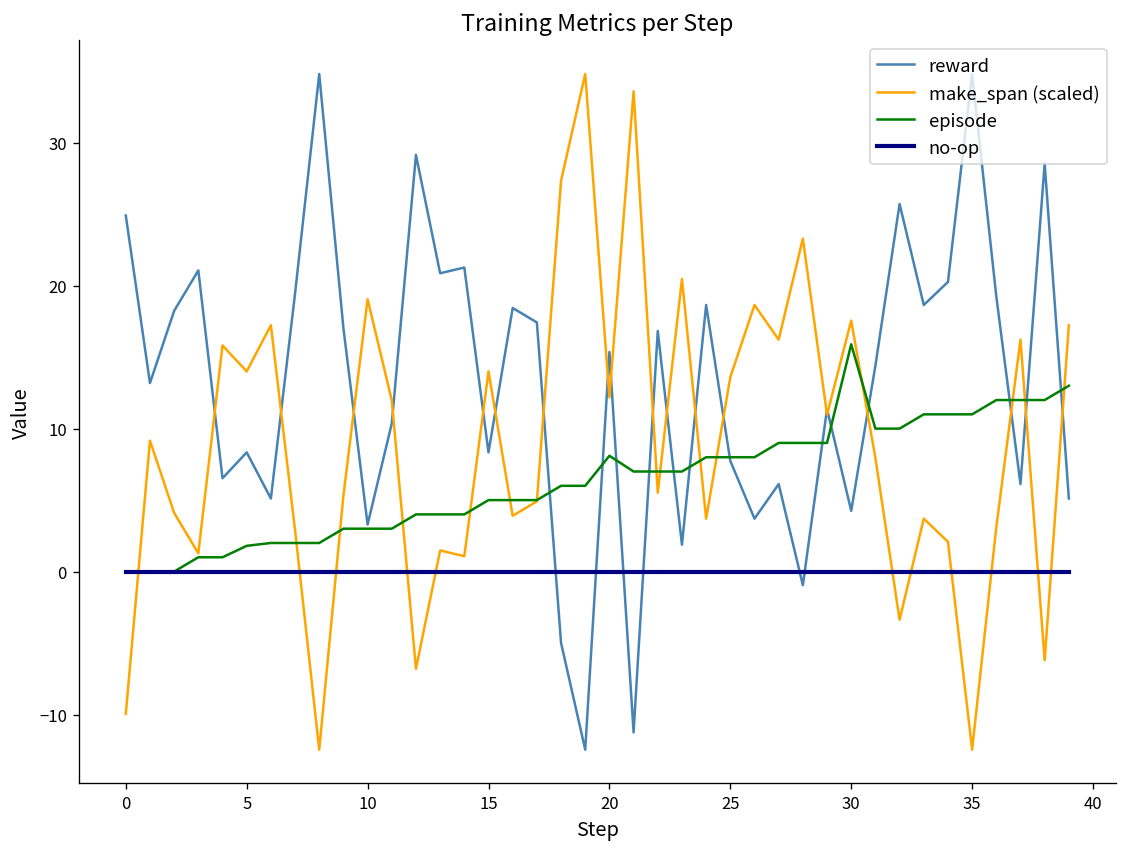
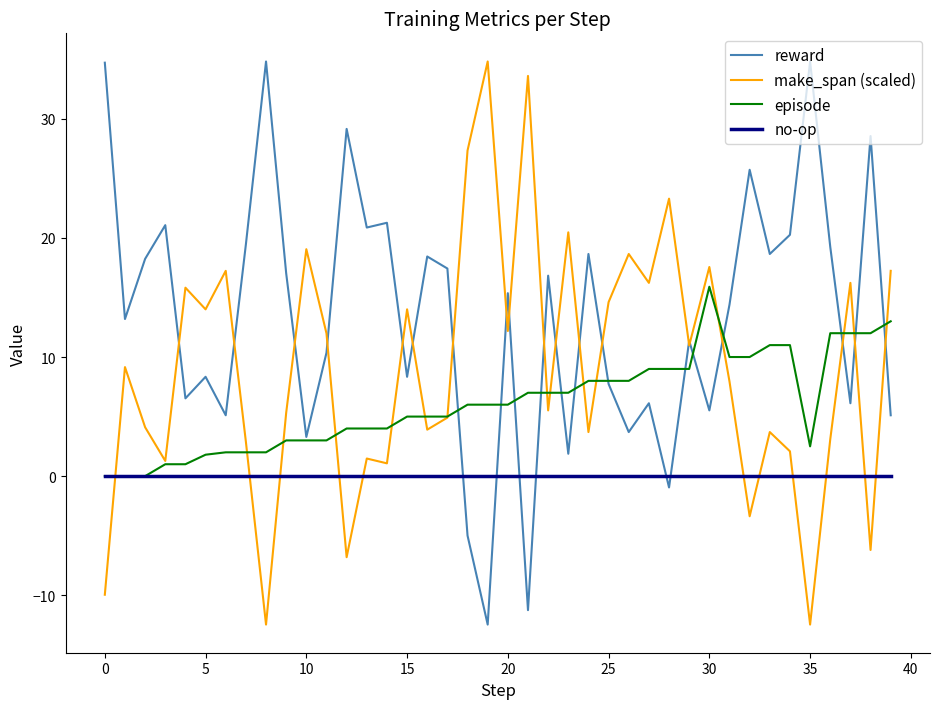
reward, 0: 24.9 -> 34.7
episode, 20: 8.1 -> 6.0
make_span (scaled), 25: 13.6 -> 14.6
reward, 30: 4.3 -> 5.5
episode, 35: 11.0 -> 2.5
